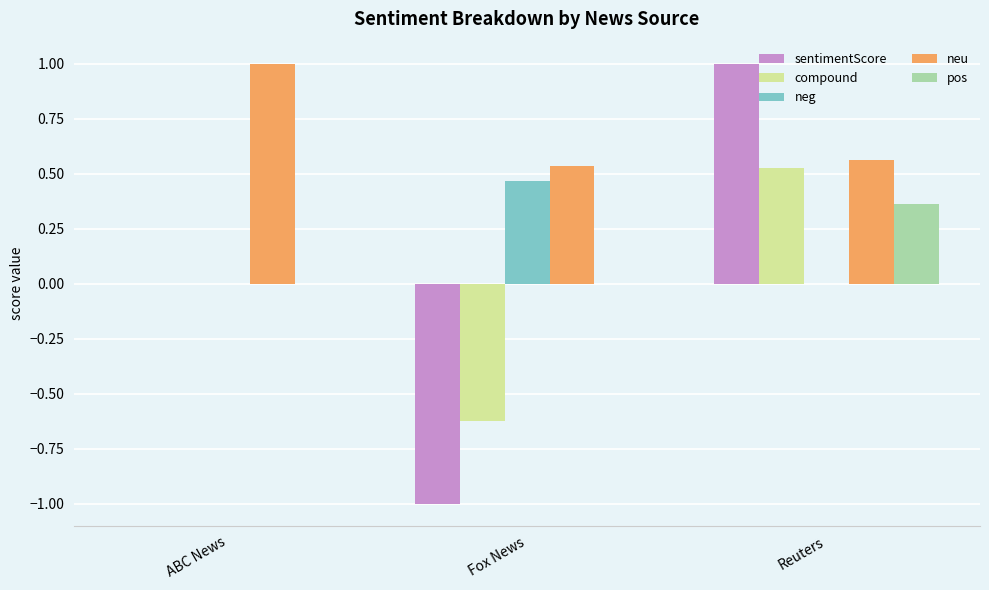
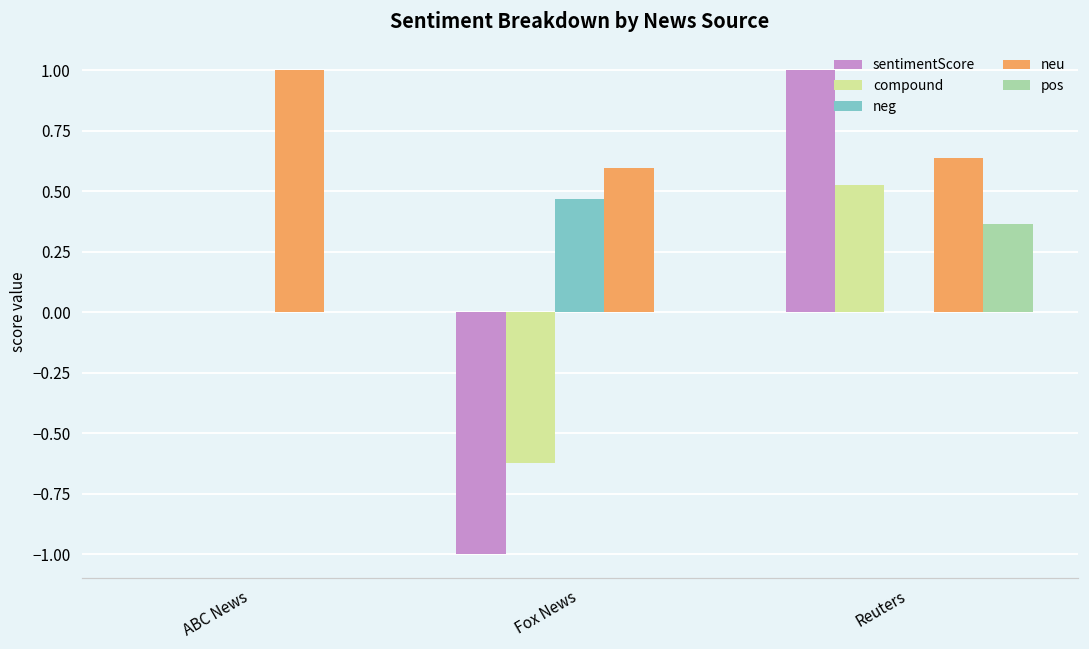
neu, Fox News: 0.53 -> 0.60
neu, Reuters: 0.56 -> 0.64
